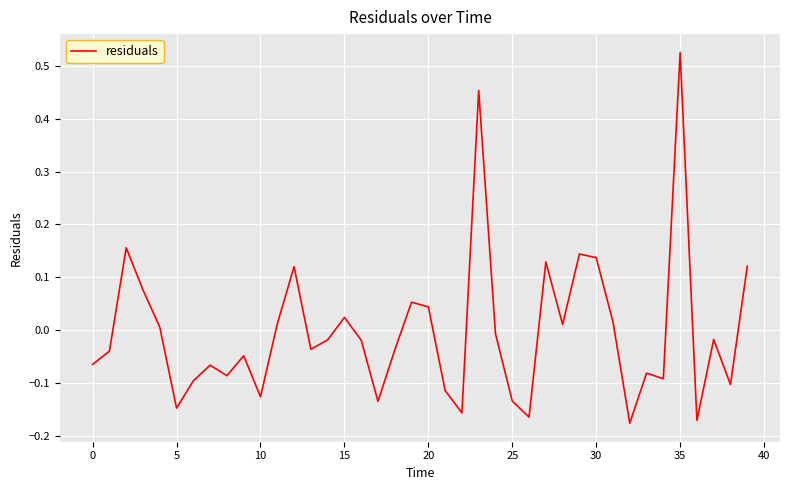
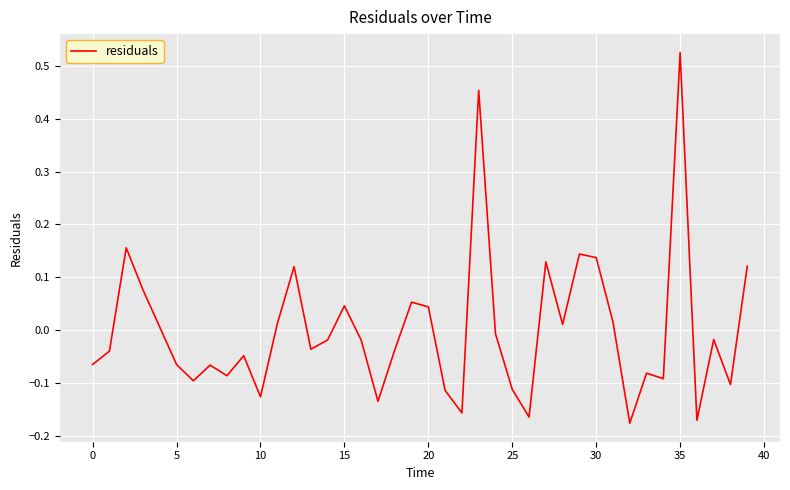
5: -0.15 -> -0.07
15: 0.02 -> 0.05
25: -0.13 -> -0.11
